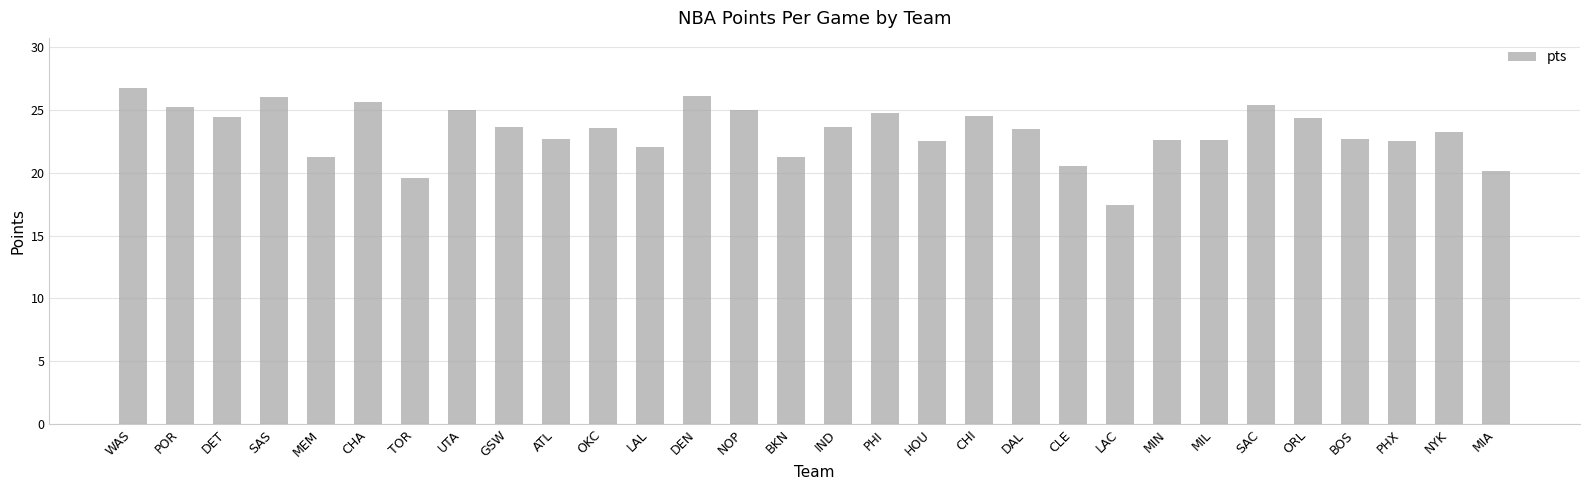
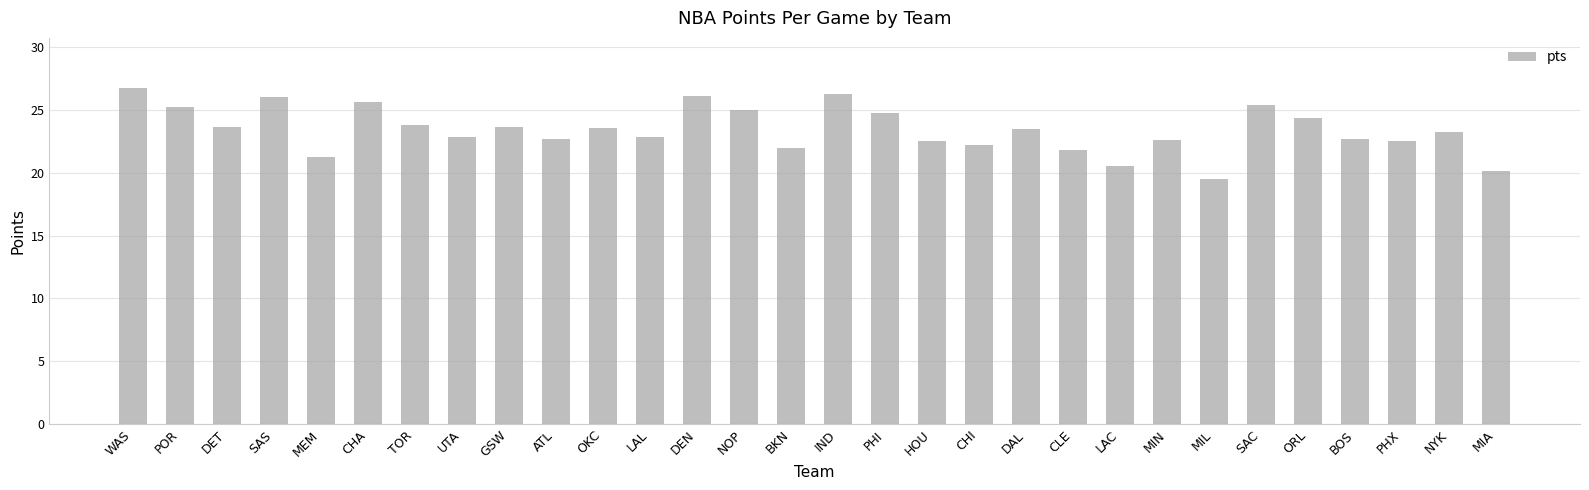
DET: 24.4 -> 23.6
TOR: 19.6 -> 23.8
UTA: 25.0 -> 22.9
LAL: 22.1 -> 22.8
BKN: 21.2 -> 21.9
IND: 23.6 -> 26.3
CHI: 24.5 -> 22.2
CLE: 20.5 -> 21.8
LAC: 17.4 -> 20.5
MIL: 22.6 -> 19.5
